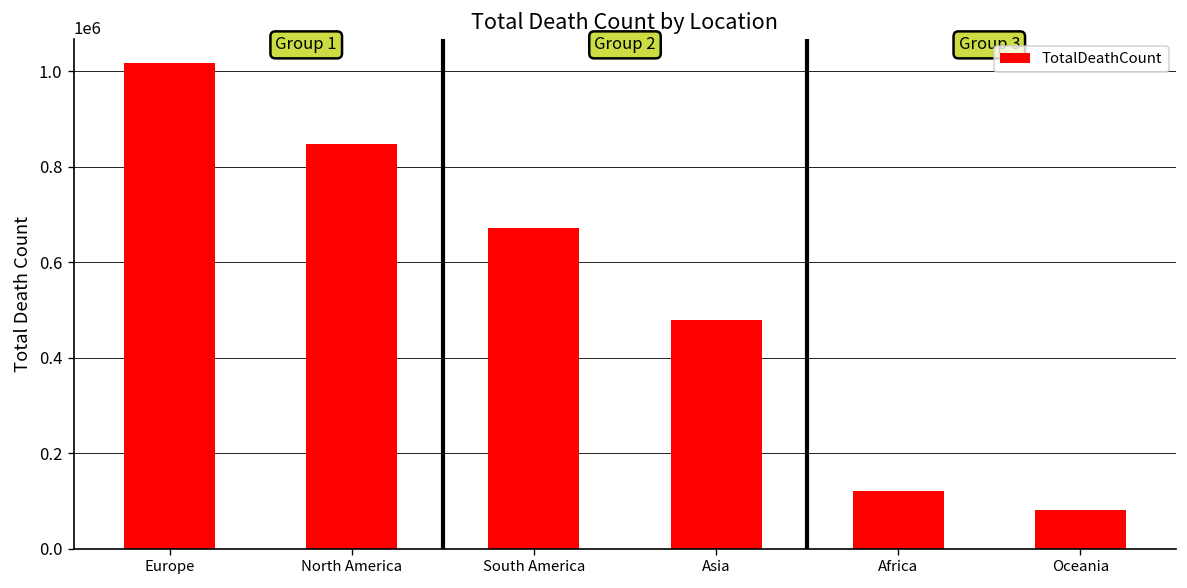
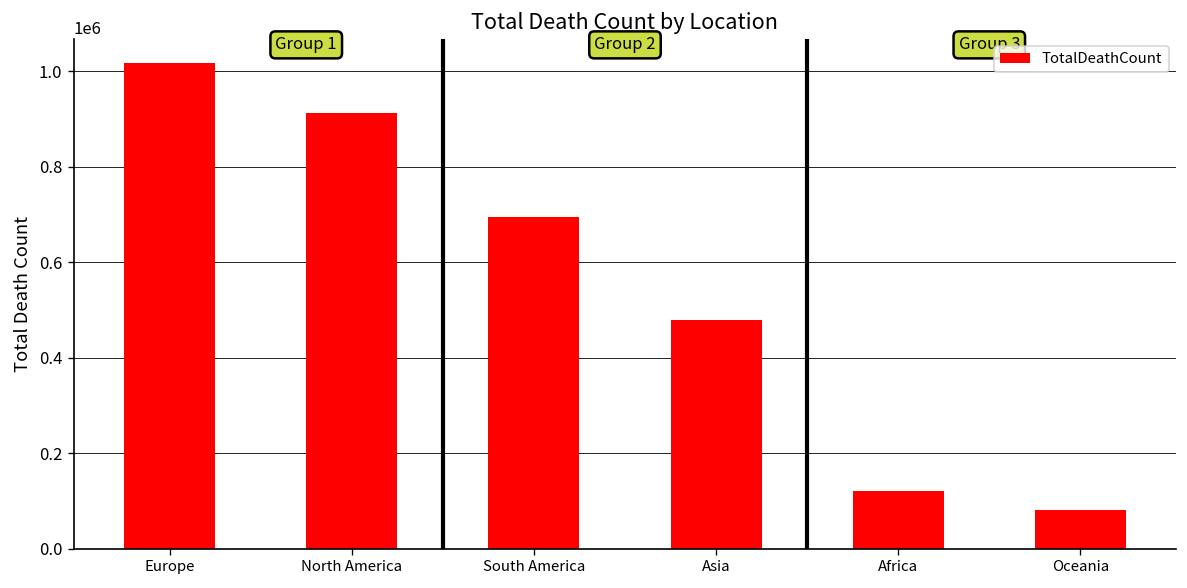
North America: 850000 -> 910000
South America: 670000 -> 690000
